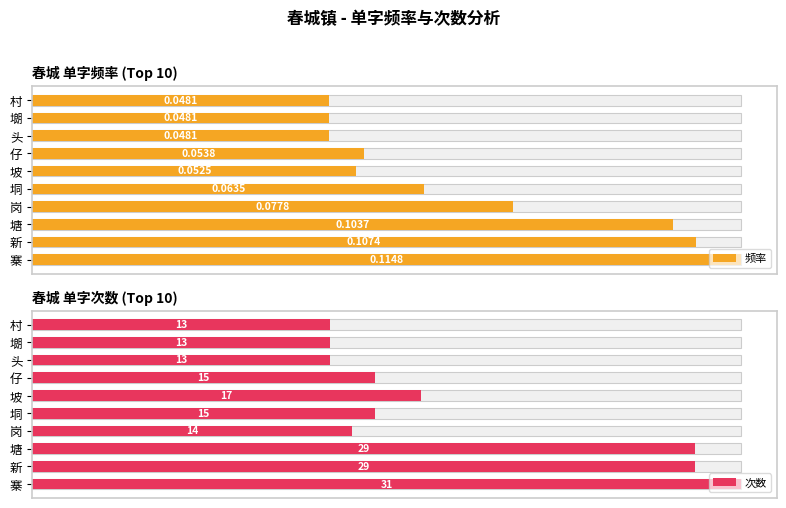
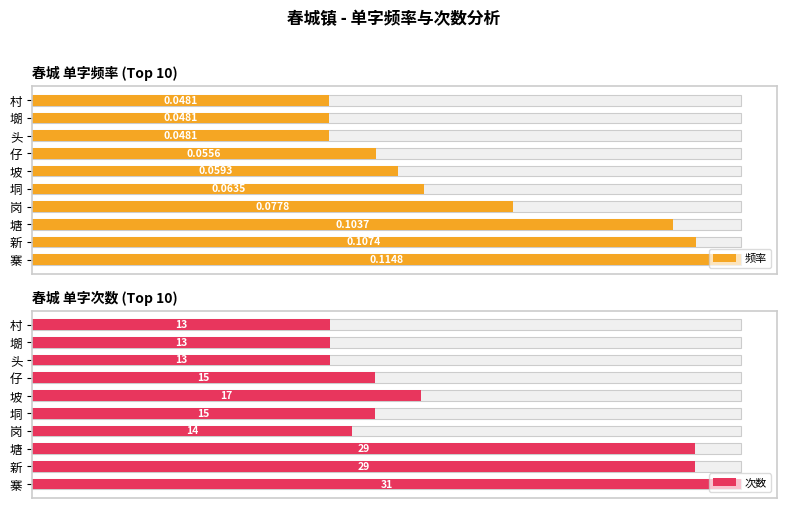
春城 单字频率 (Top 10), 频率, 仔: 0.0538 -> 0.0556
春城 单字频率 (Top 10), 频率, 坡: 0.0525 -> 0.0593
